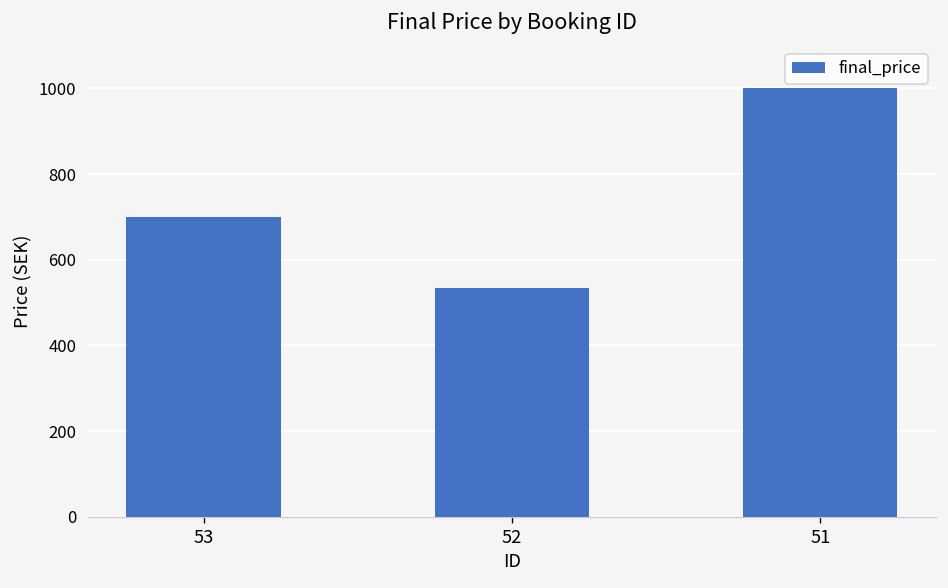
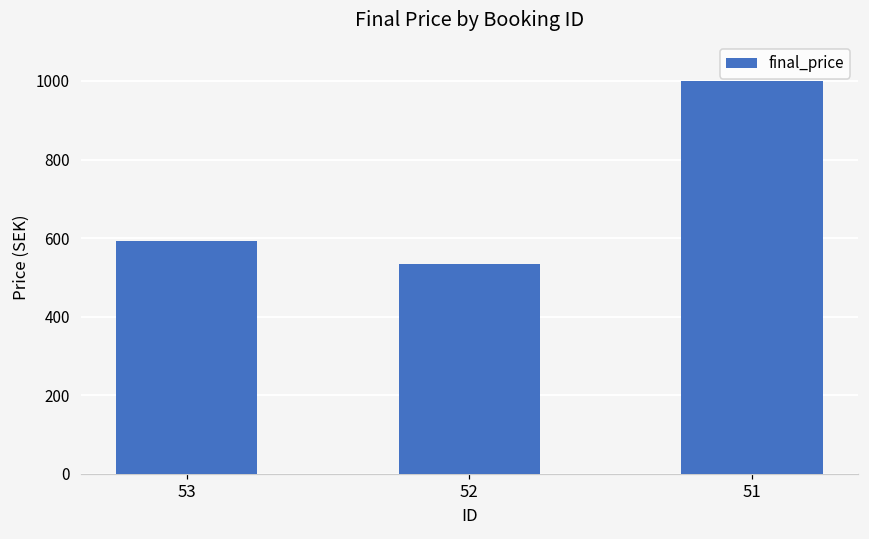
53: 700 -> 590
